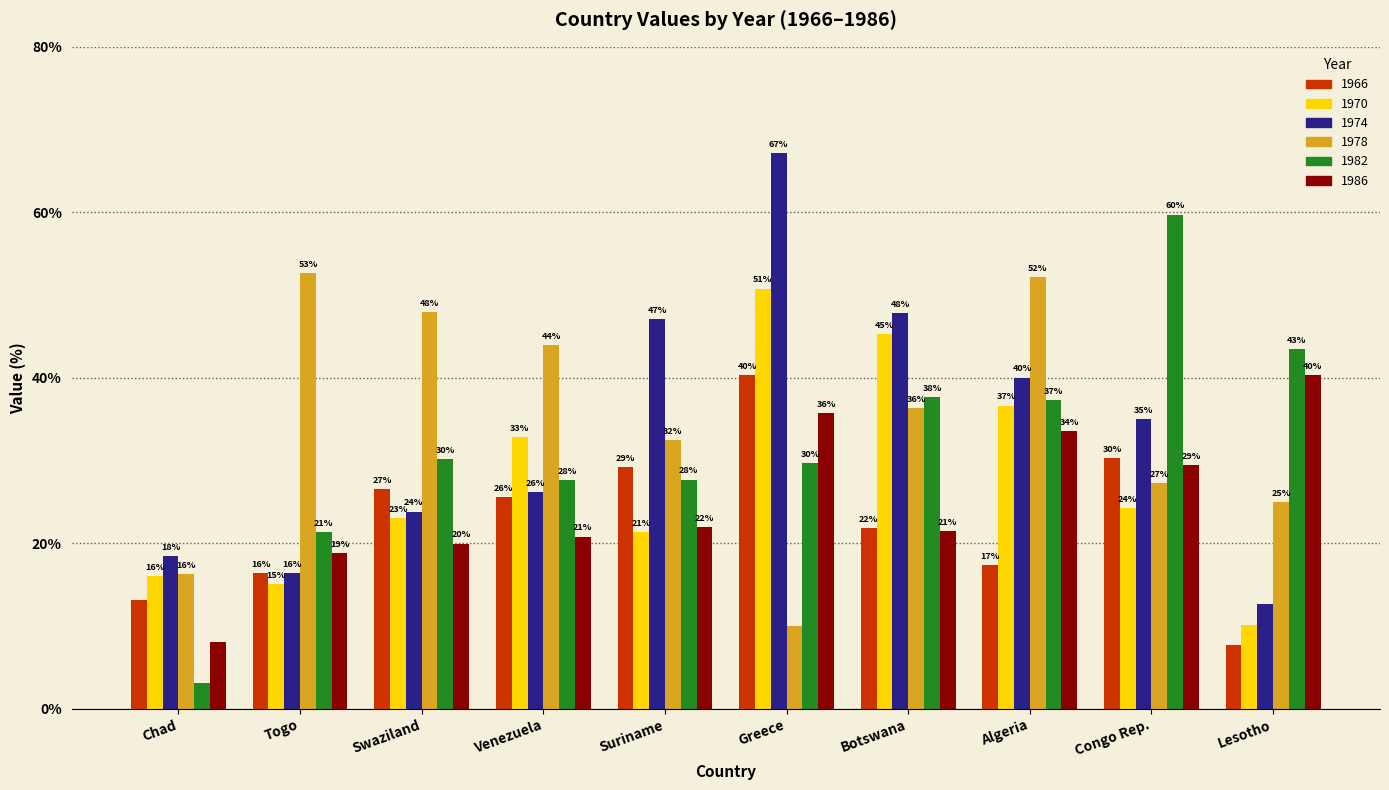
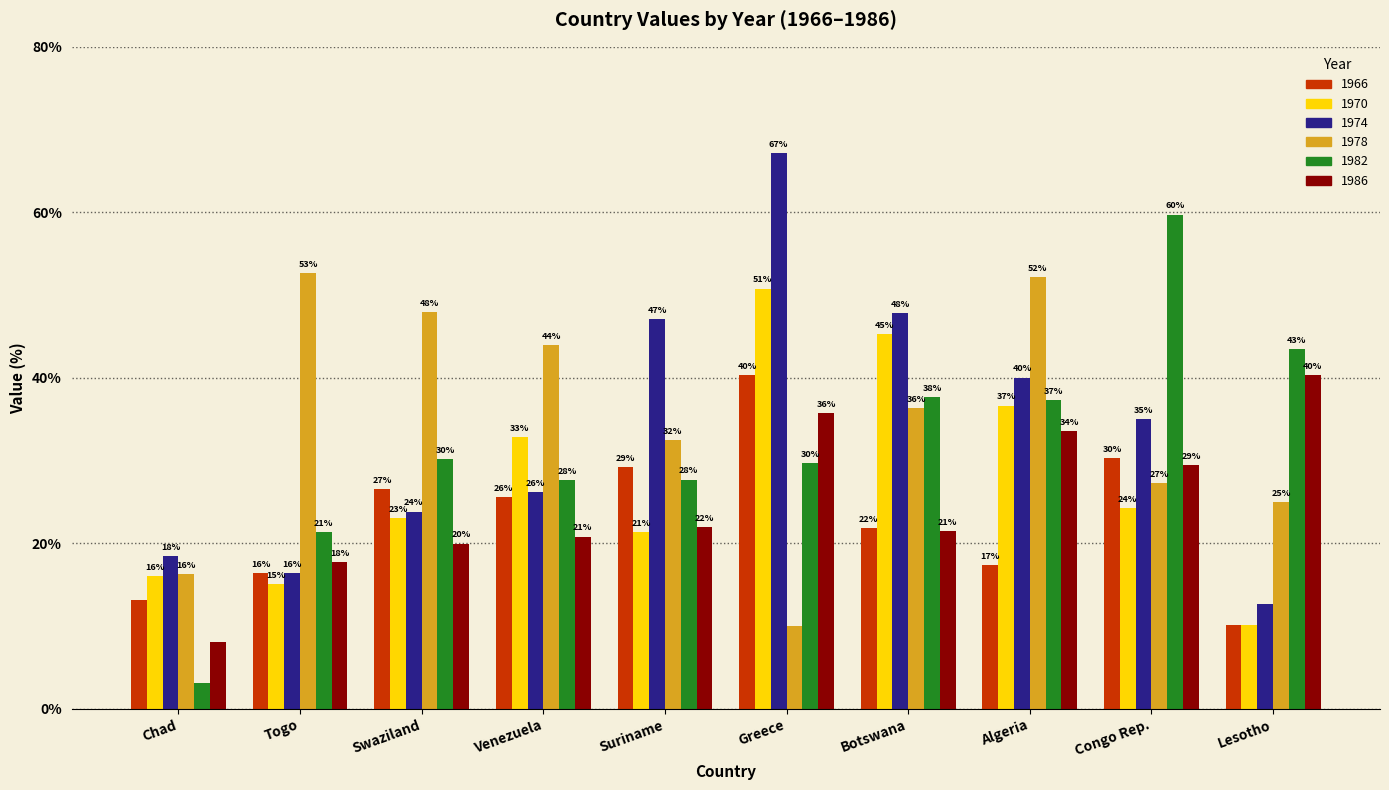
1986, Togo: 19% -> 18%
1966, Lesotho: 8% -> 10%
